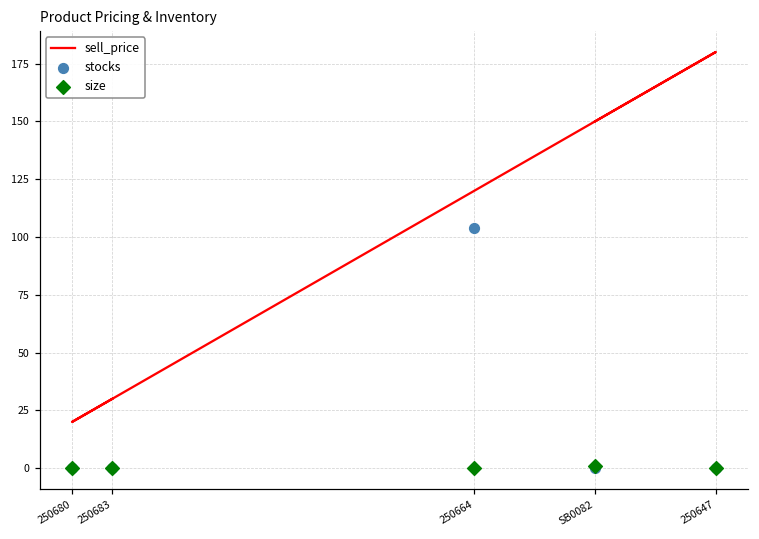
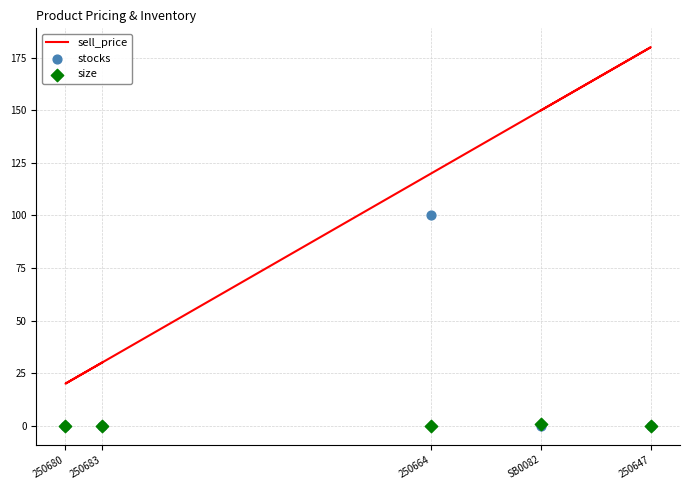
stocks, 250664: 104 -> 100
